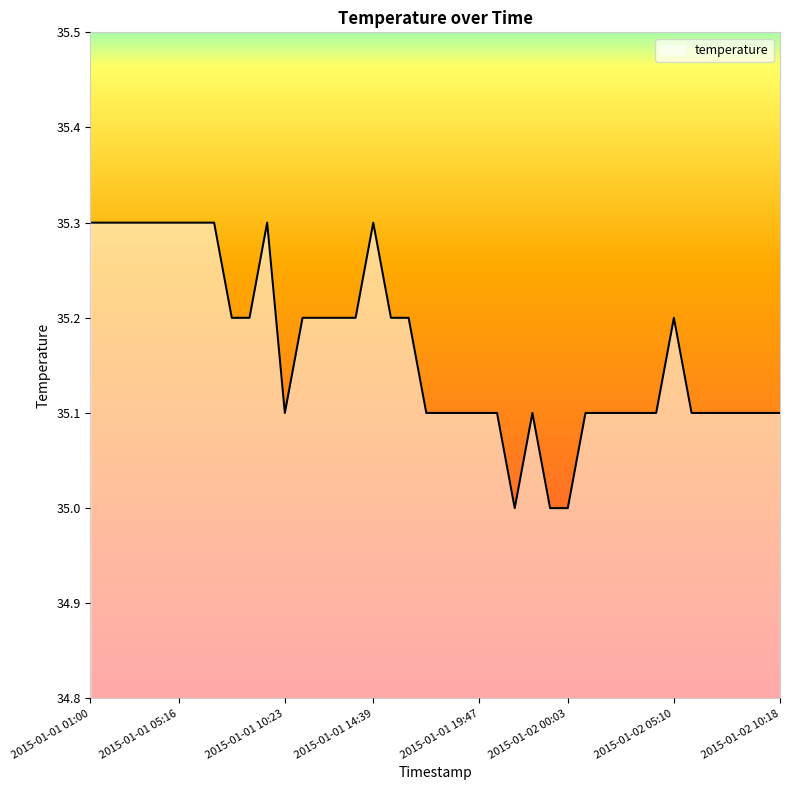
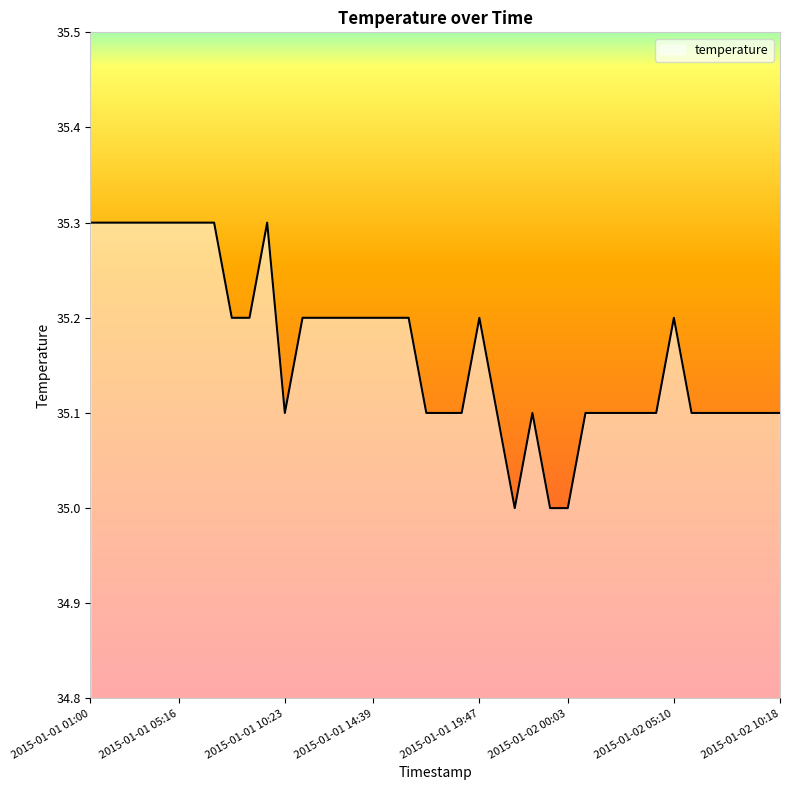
2015-01-01 14:39: 35.3 -> 35.2
2015-01-01 19:47: 35.1 -> 35.2
